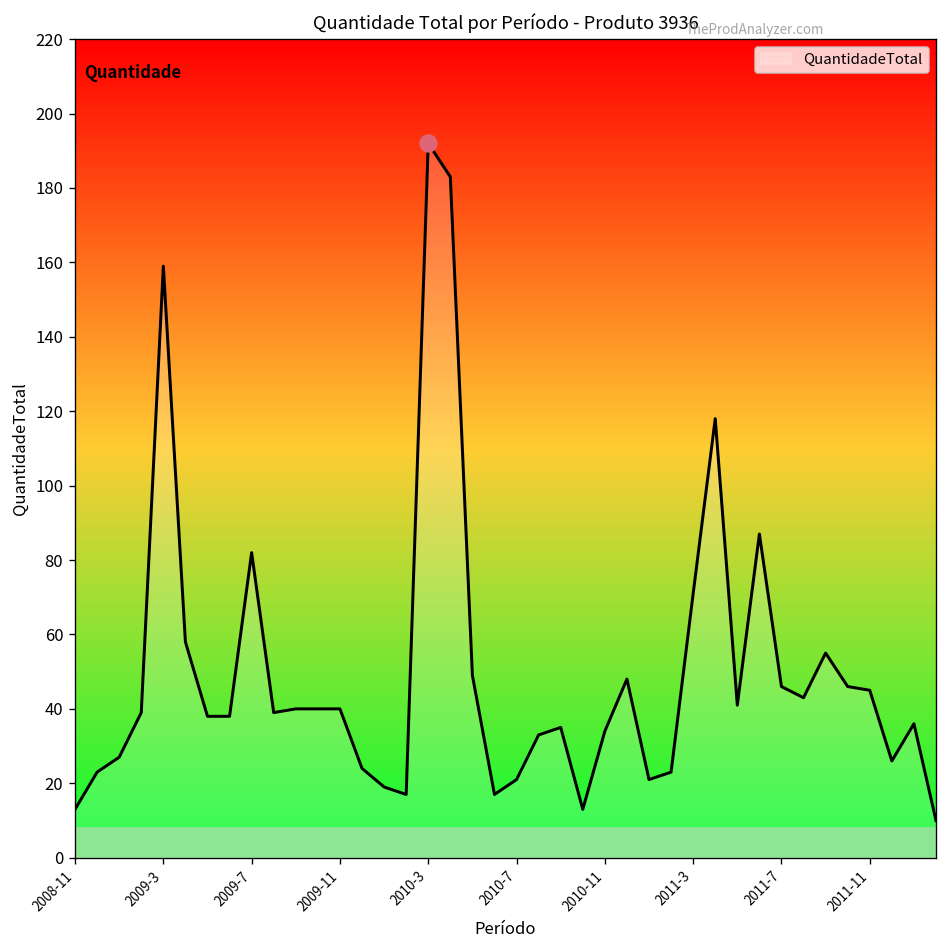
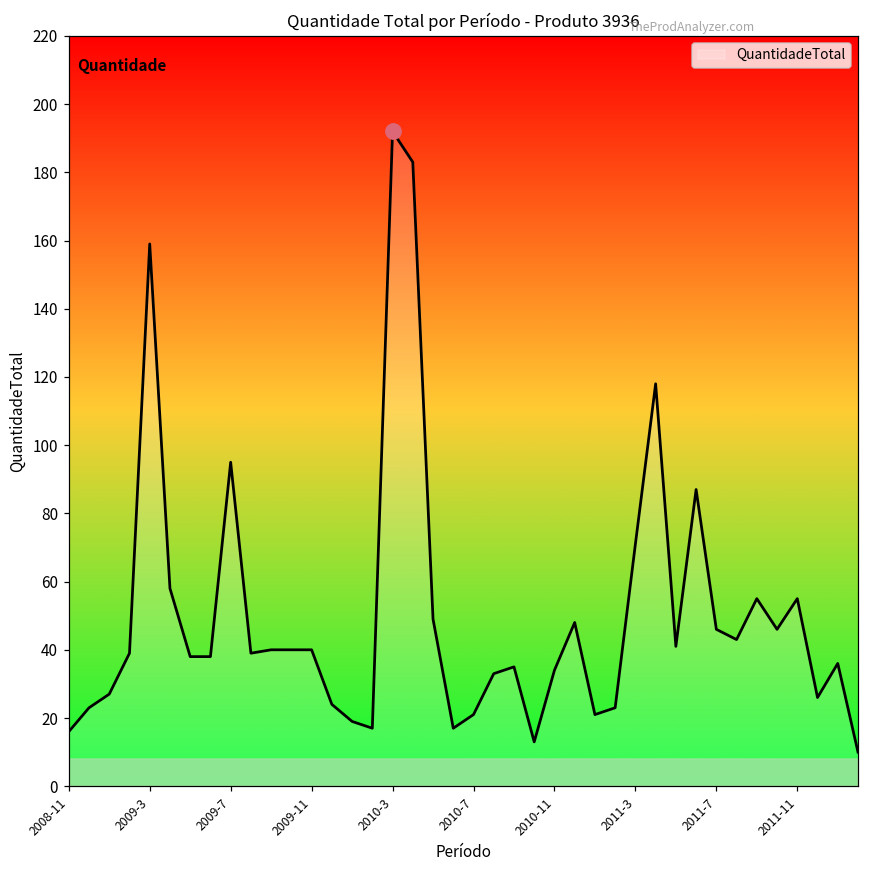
QuantidadeTotal, 2008-11: 13 -> 16
QuantidadeTotal, 2009-7: 82 -> 95
QuantidadeTotal, 2011-11: 45 -> 55
